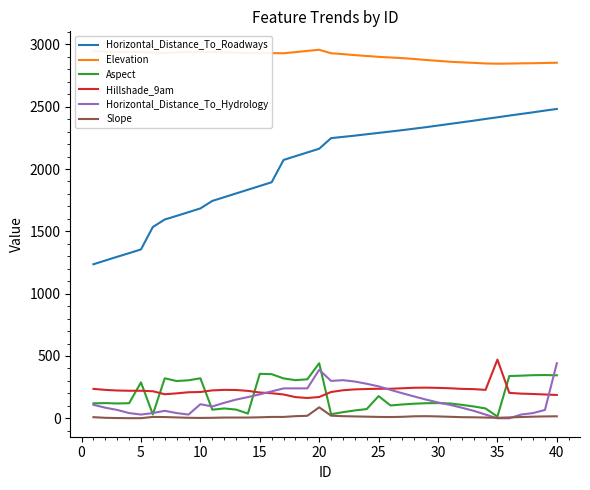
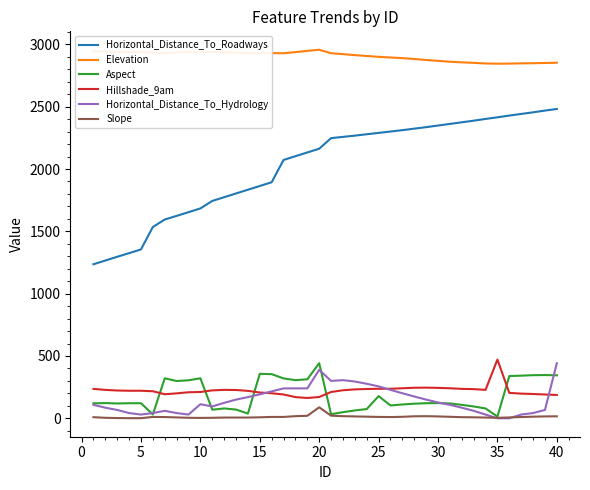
Aspect, 5: 290 -> 120
